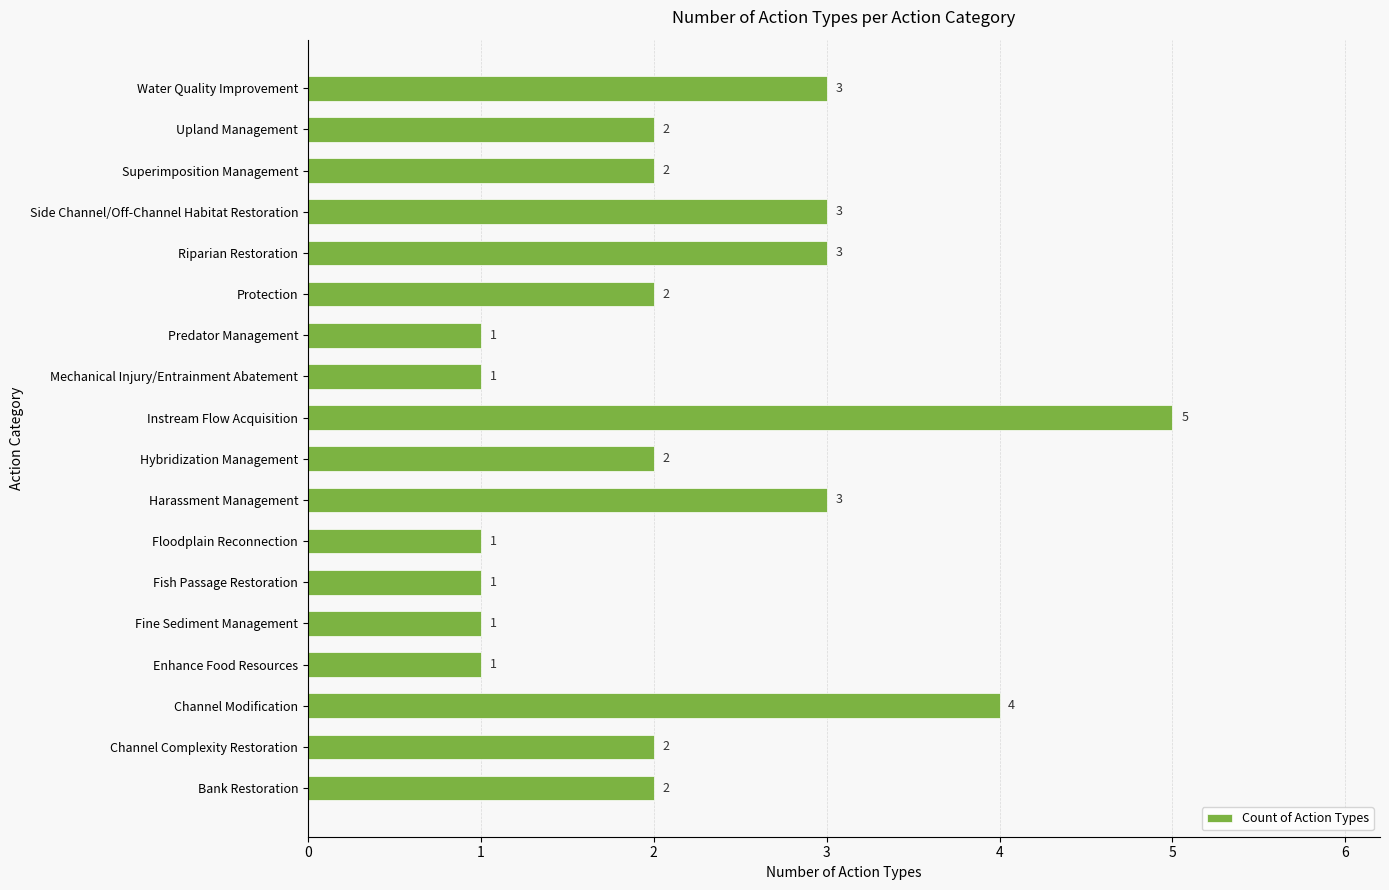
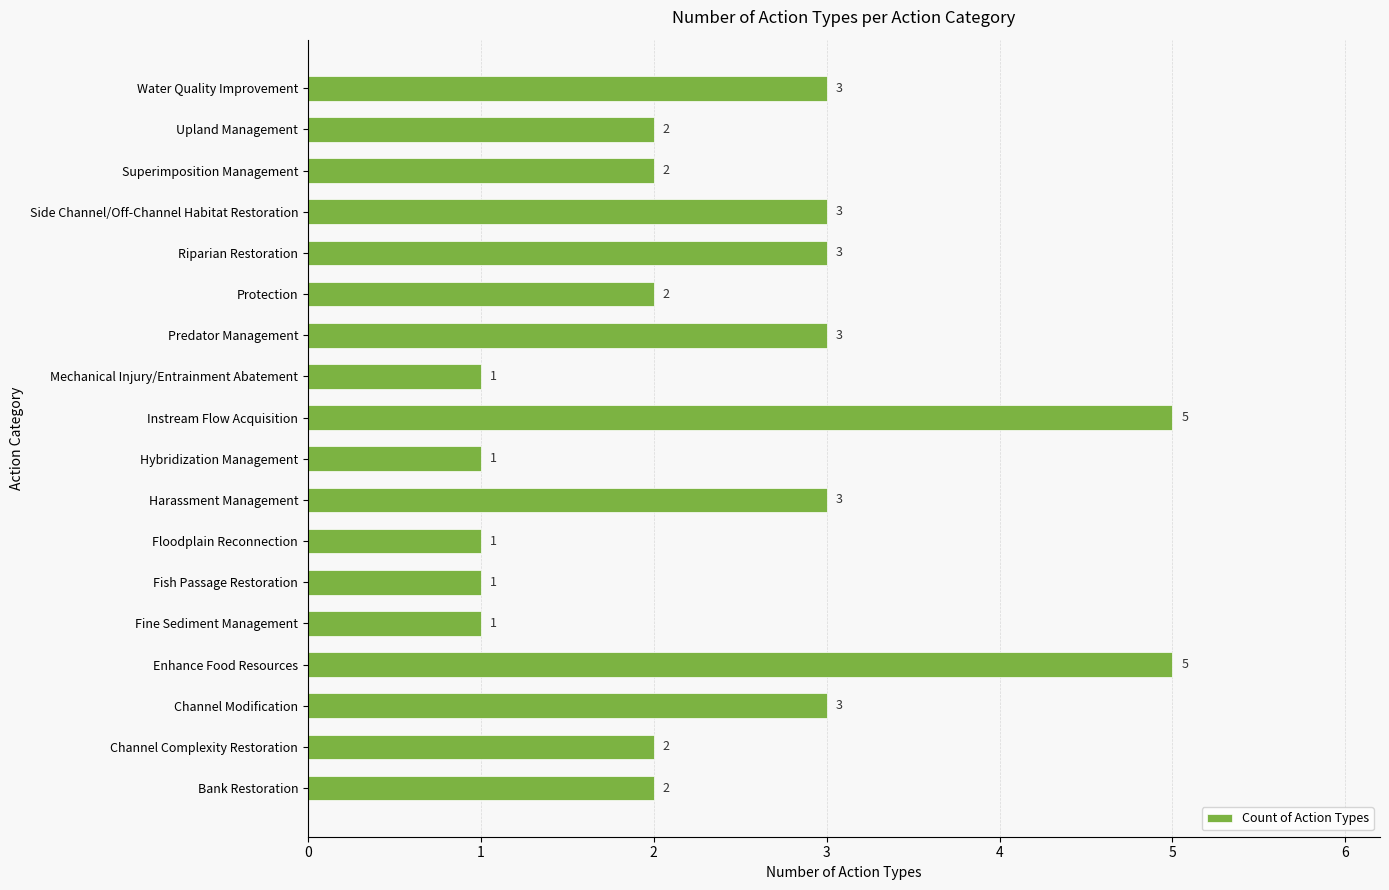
Predator Management: 1 -> 3
Hybridization Management: 2 -> 1
Enhance Food Resources: 1 -> 5
Channel Modification: 4 -> 3
